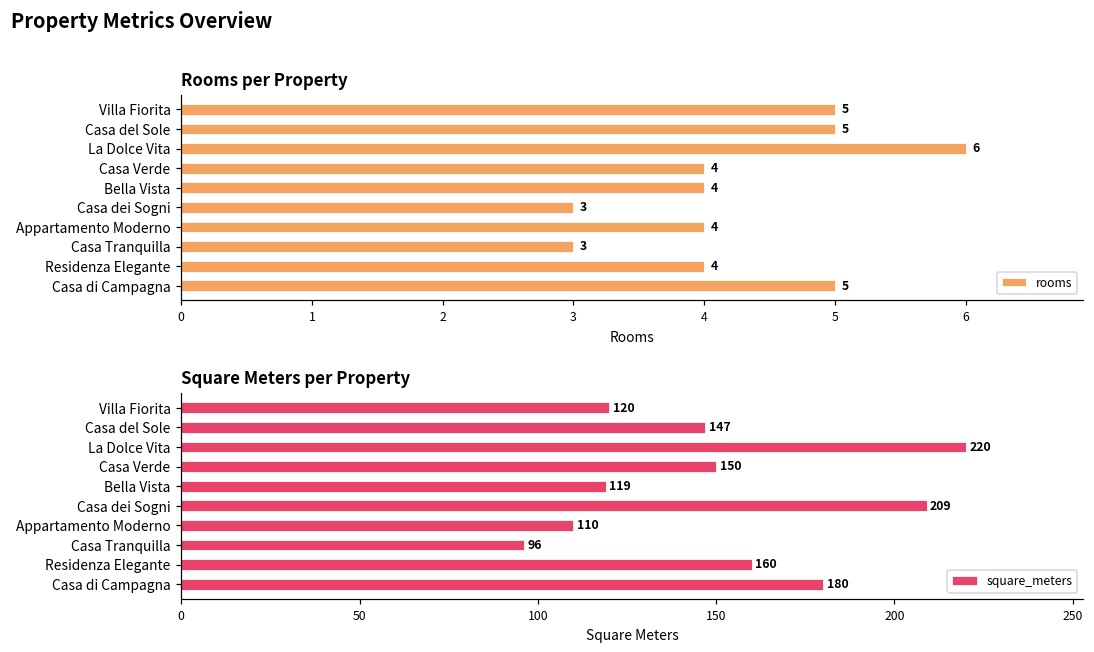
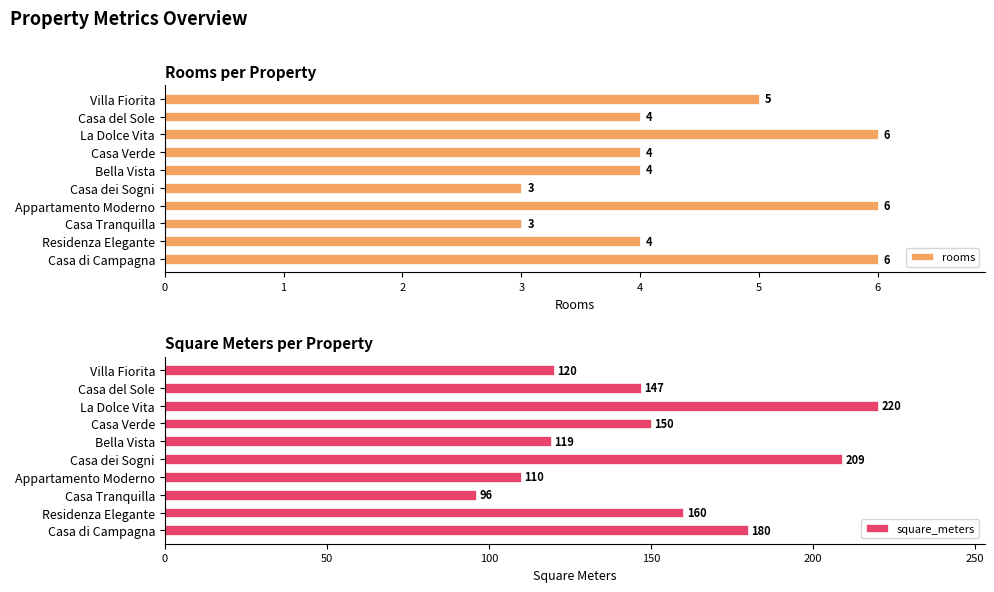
Rooms per Property, Casa del Sole: 5 -> 4
Rooms per Property, Appartamento Moderno: 4 -> 6
Rooms per Property, Casa di Campagna: 5 -> 6
